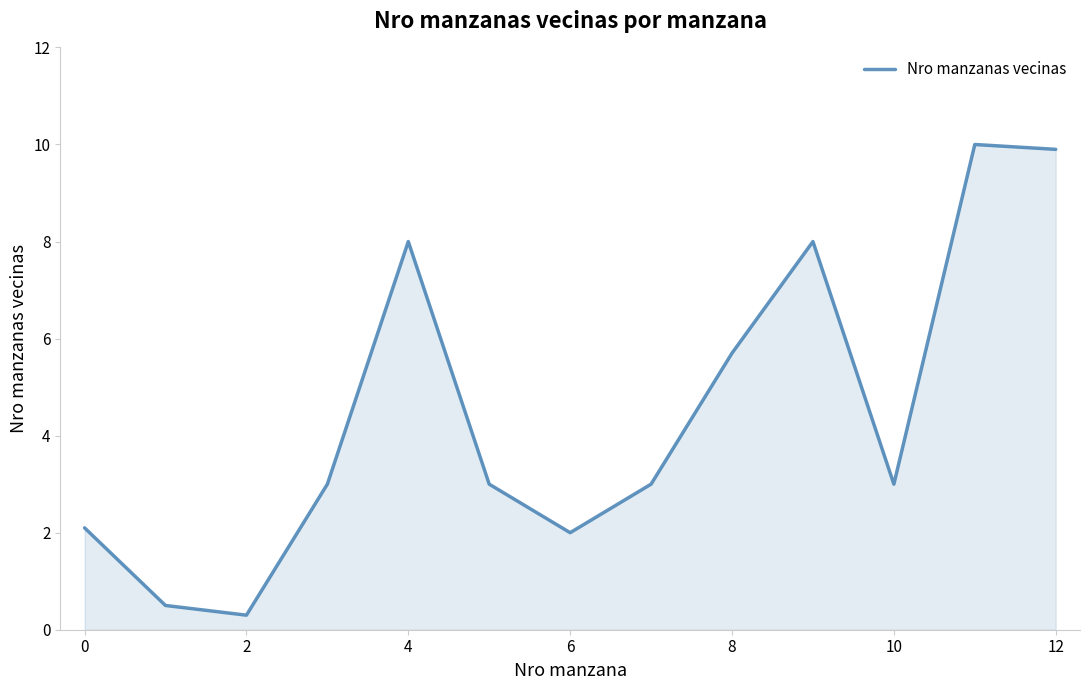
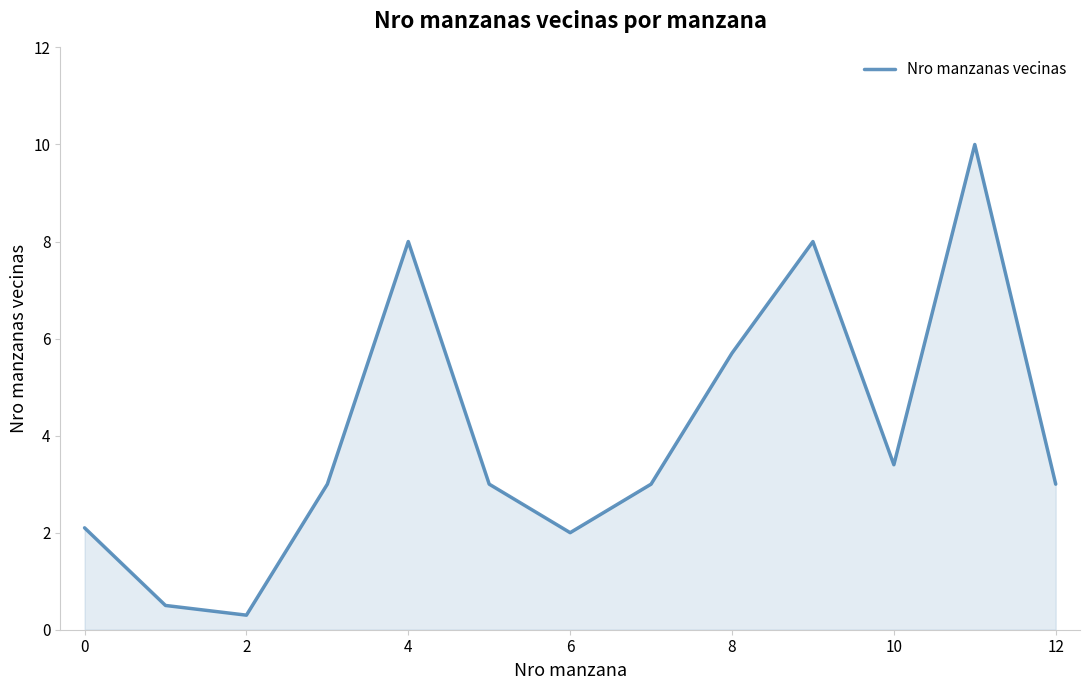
10: 3.0 -> 3.4
12: 9.9 -> 3.0
